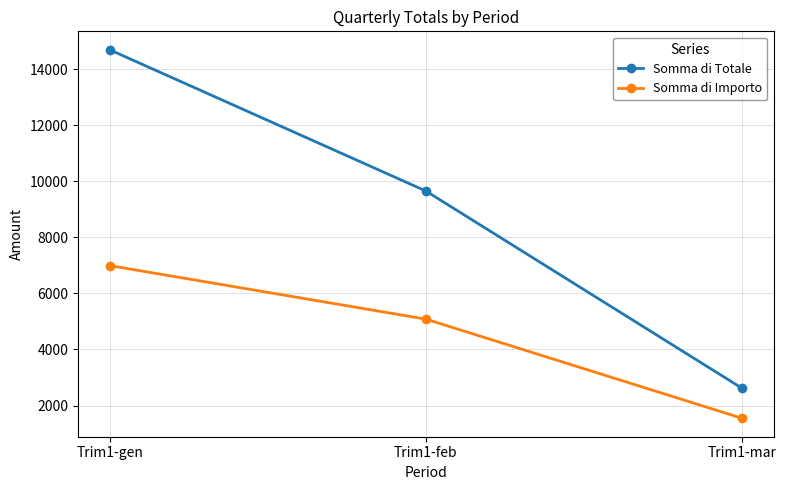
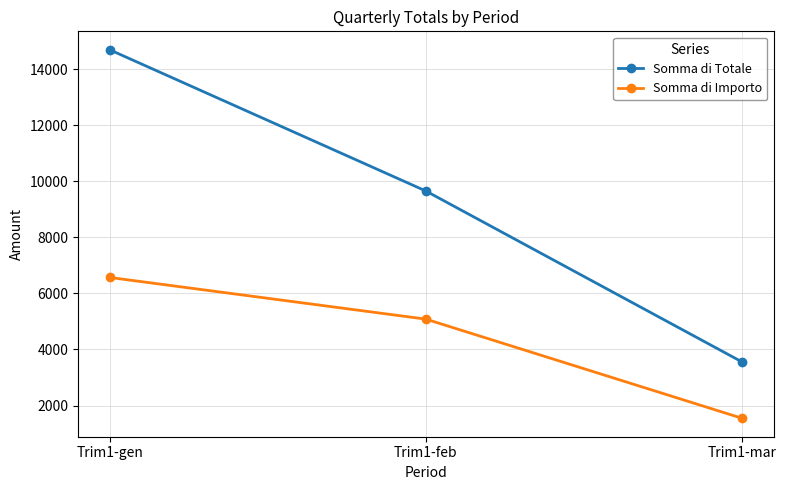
Somma di Importo, Trim1-gen: 7000 -> 6600
Somma di Totale, Trim1-mar: 2600 -> 3600
